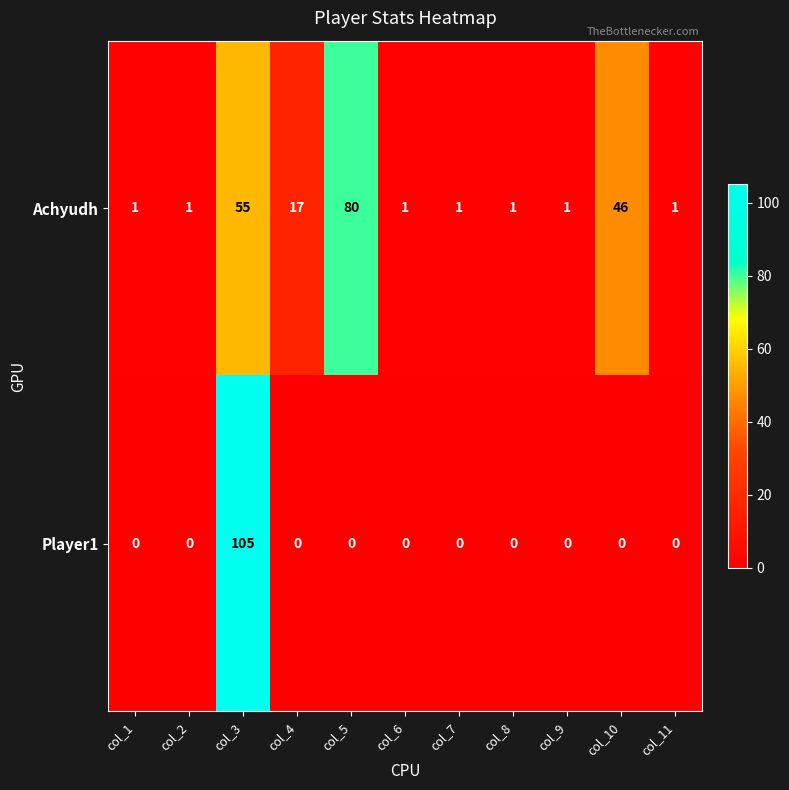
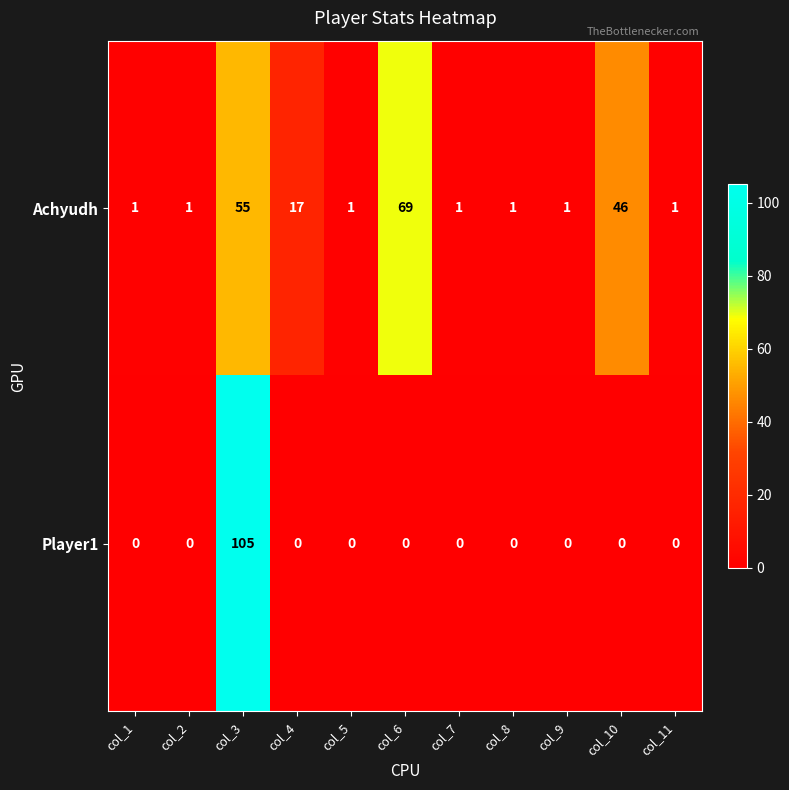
Achyudh, col_5: 80 -> 1
Achyudh, col_6: 1 -> 69
